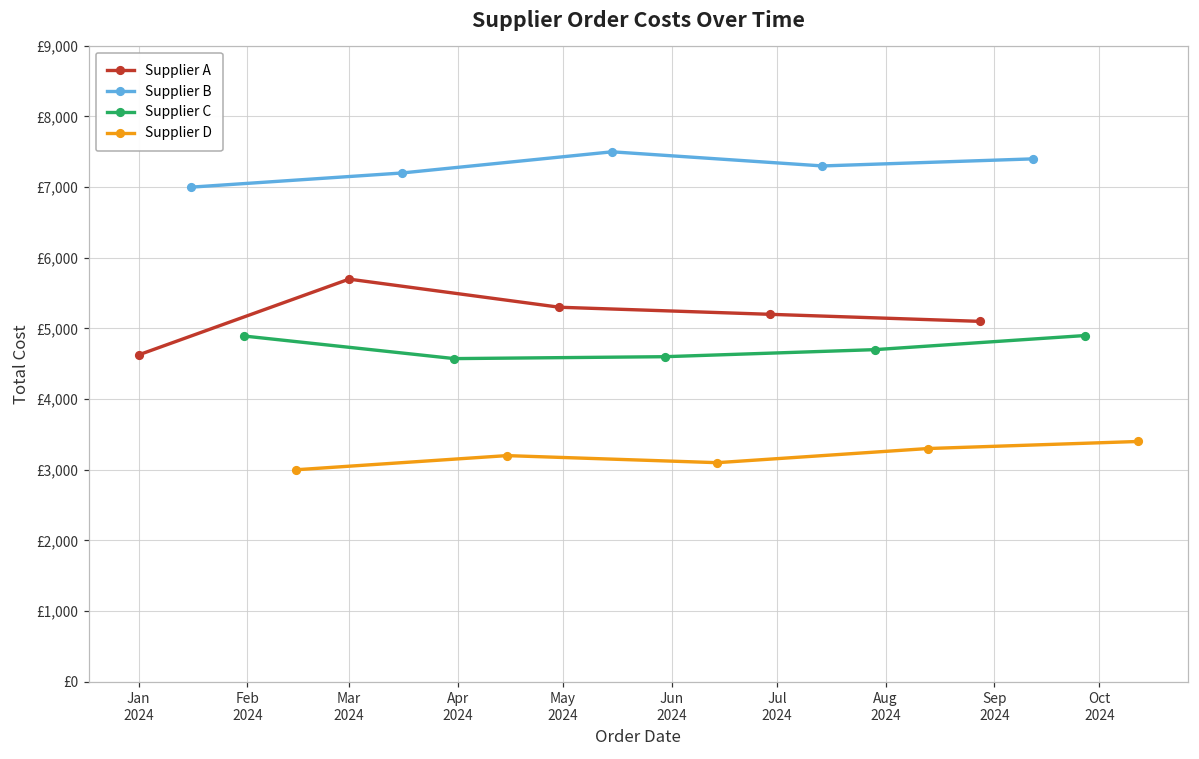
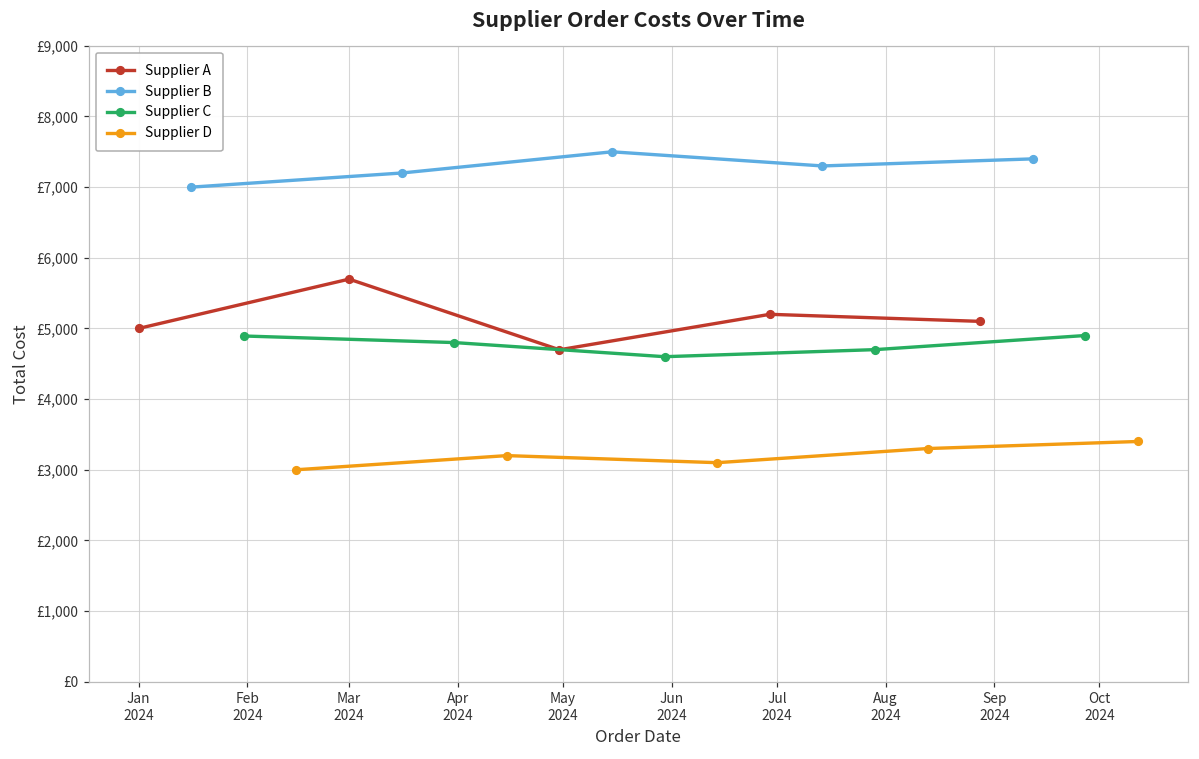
Supplier A, Jan 2024: £4,600 -> £5,000
Supplier C, Apr 2024: £4,600 -> £4,800
Supplier A, May 2024: £5,300 -> £4,700
